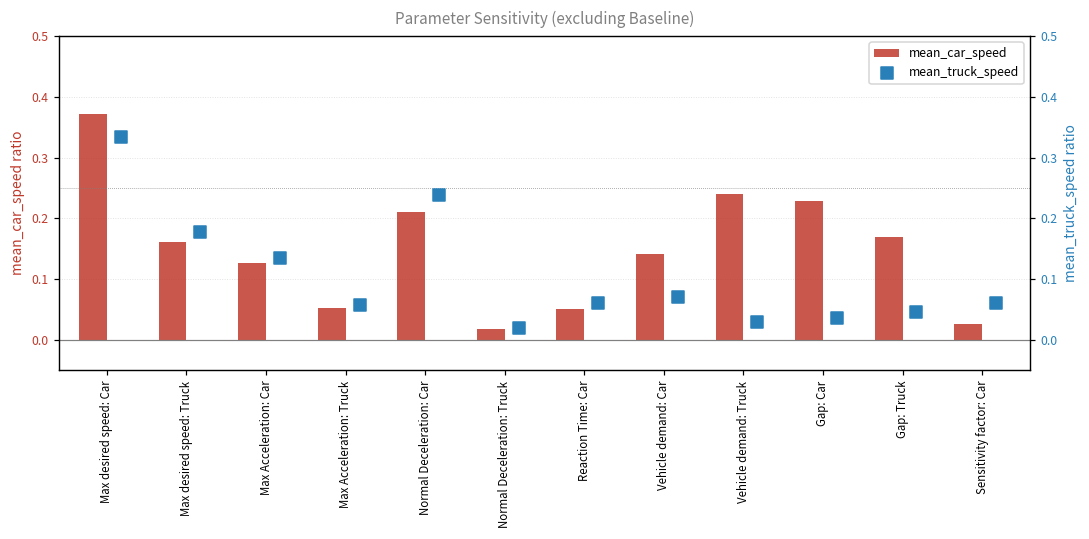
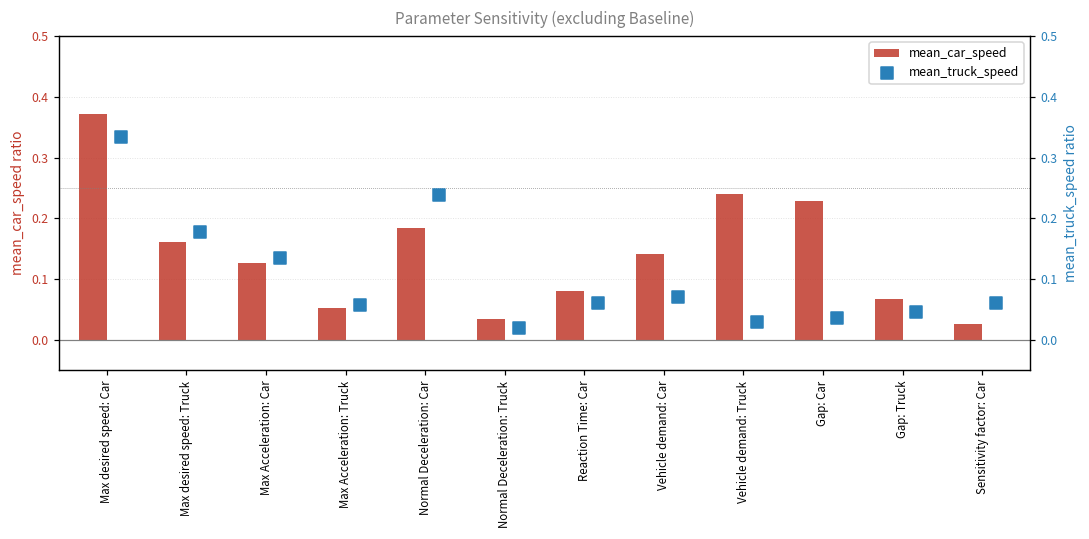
mean_car_speed, Normal Deceleration: Car: 0.21 -> 0.18
mean_car_speed, Normal Deceleration: Truck: 0.02 -> 0.03
mean_car_speed, Reaction Time: Car: 0.05 -> 0.08
mean_car_speed, Gap: Truck: 0.17 -> 0.07
